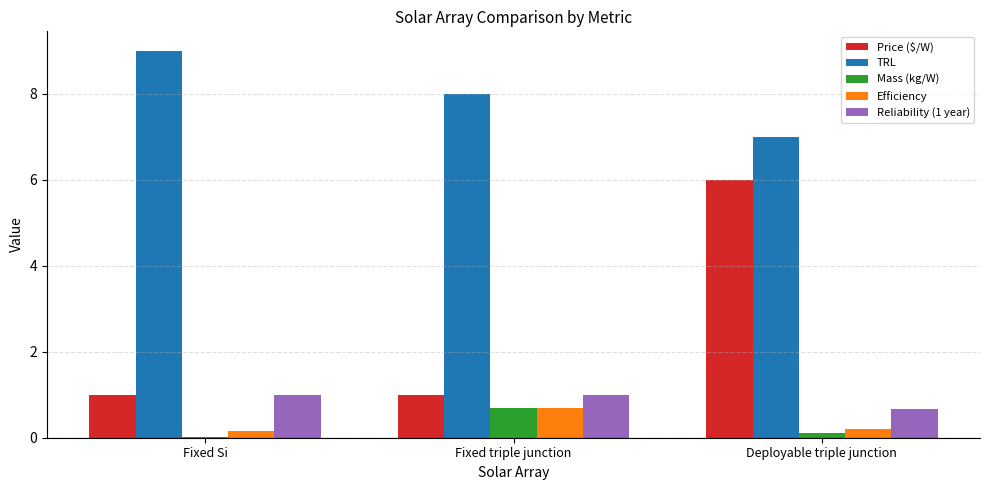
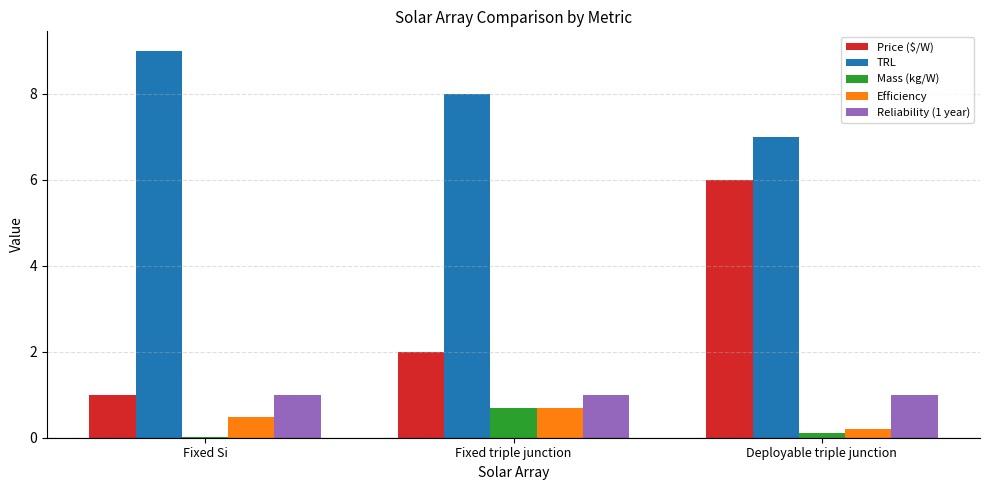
Efficiency, Fixed Si: 0.2 -> 0.5
Price ($/W), Fixed triple junction: 1 -> 2
Reliability (1 year), Deployable triple junction: 0.7 -> 1.0
